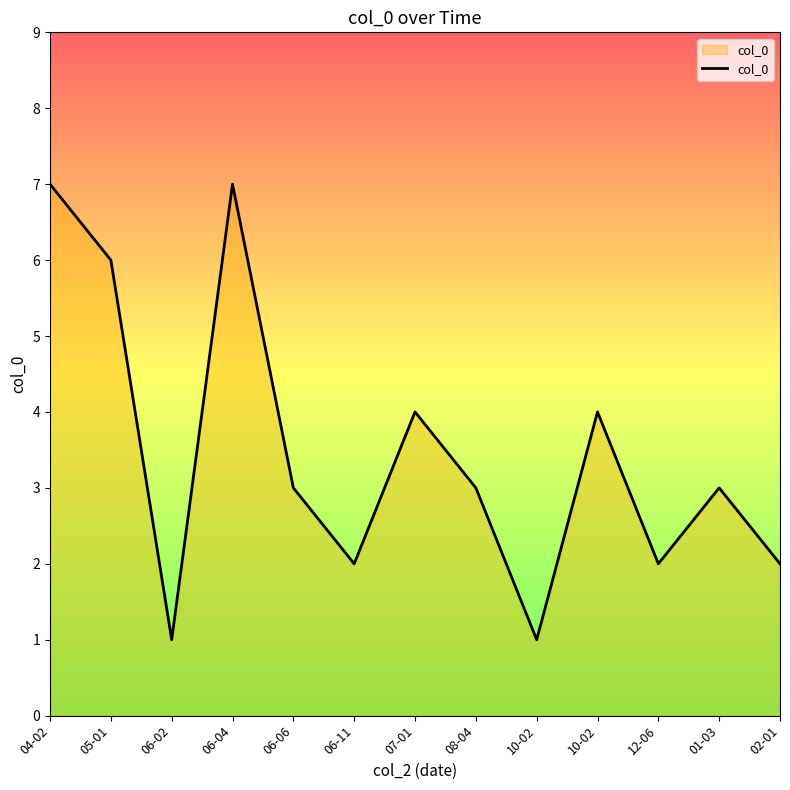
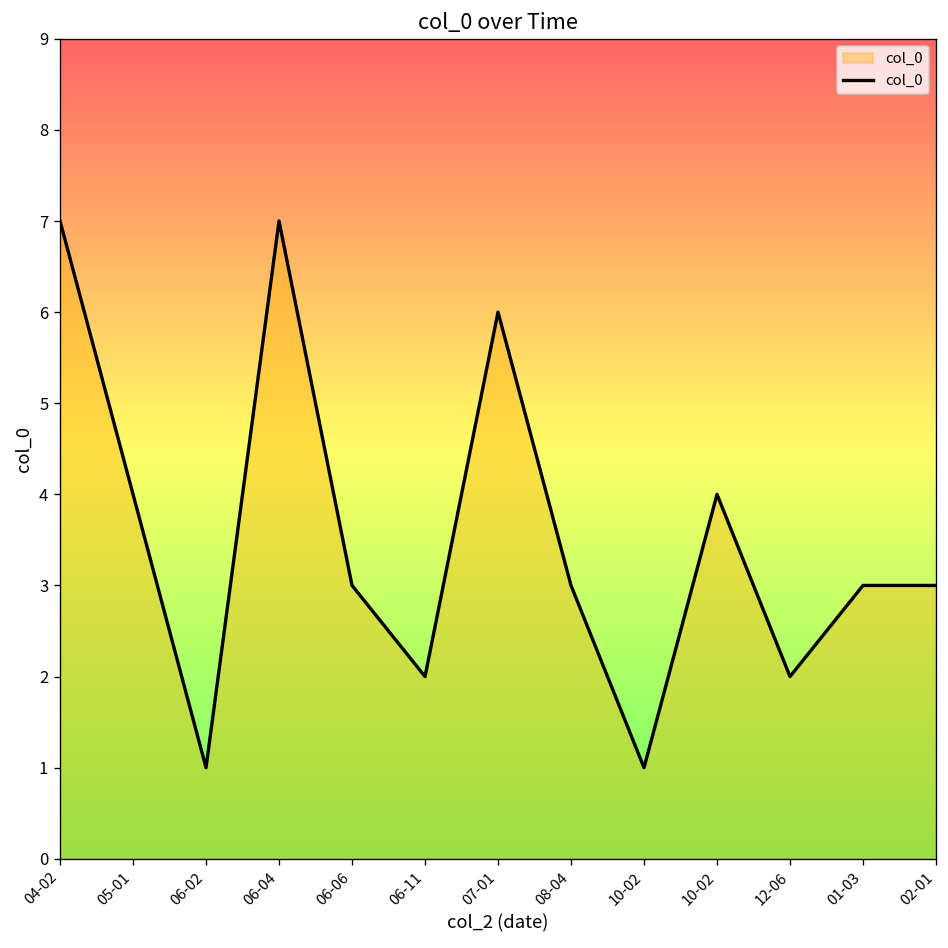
05-01: 6 -> 4
07-01: 4 -> 6
02-01: 2 -> 3
